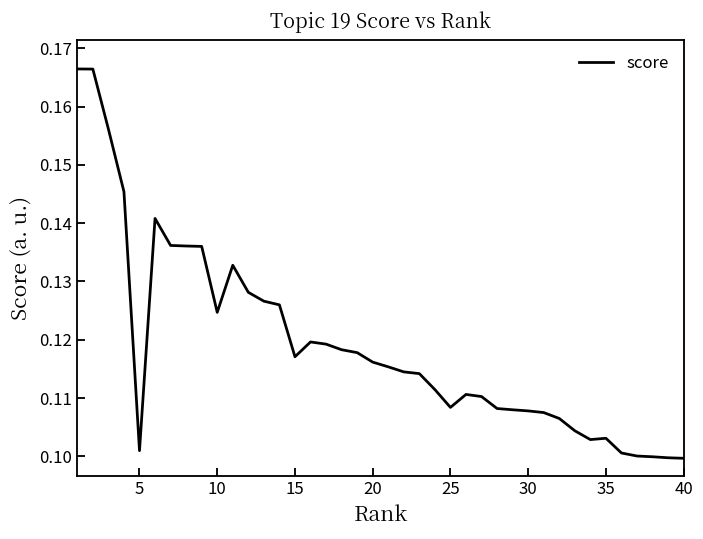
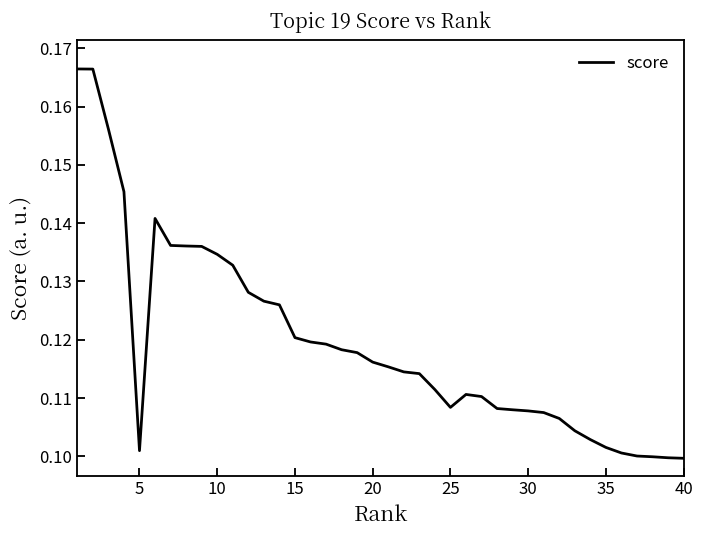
10: 0.125 -> 0.135
15: 0.117 -> 0.120
35: 0.103 -> 0.102
